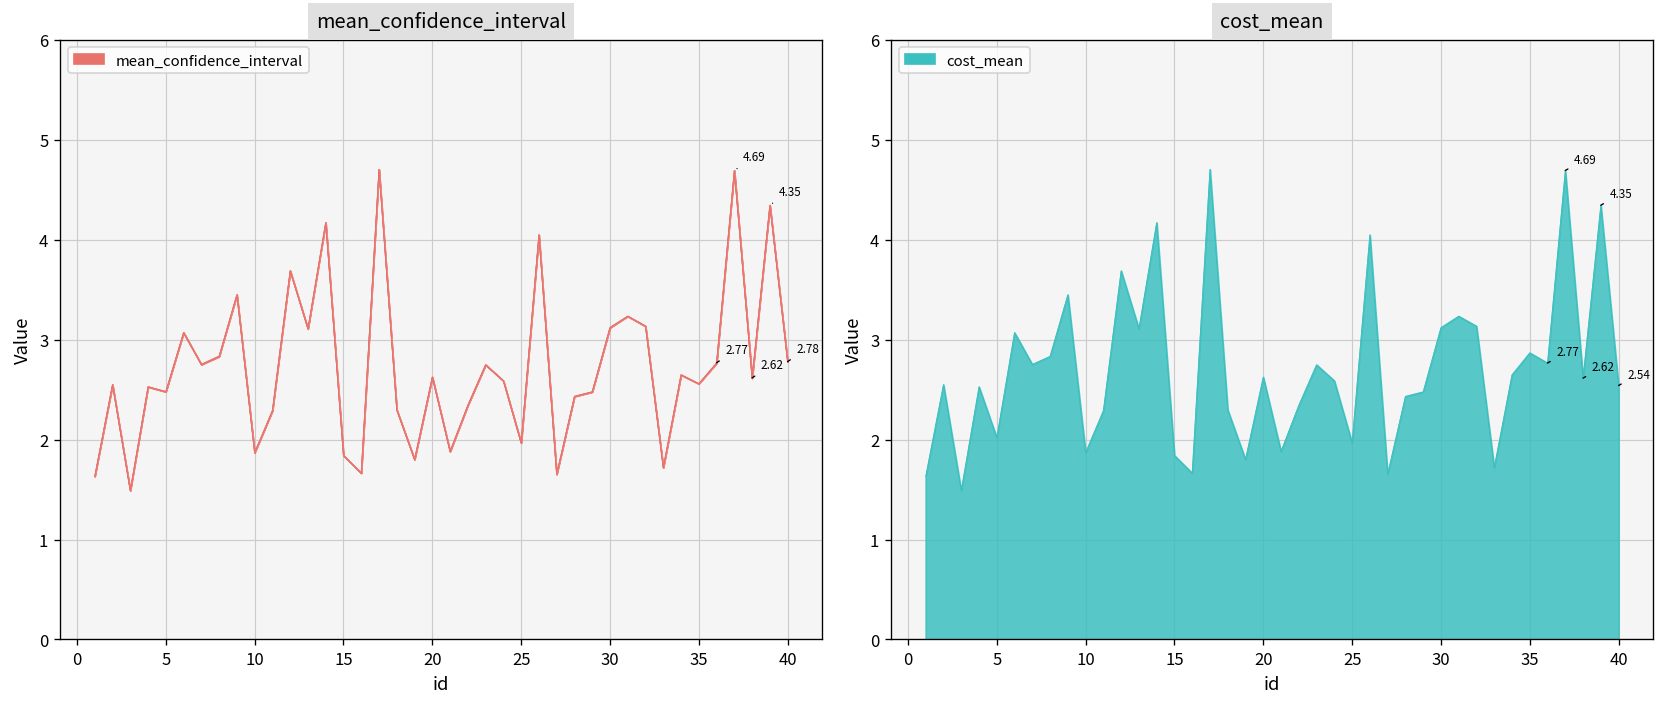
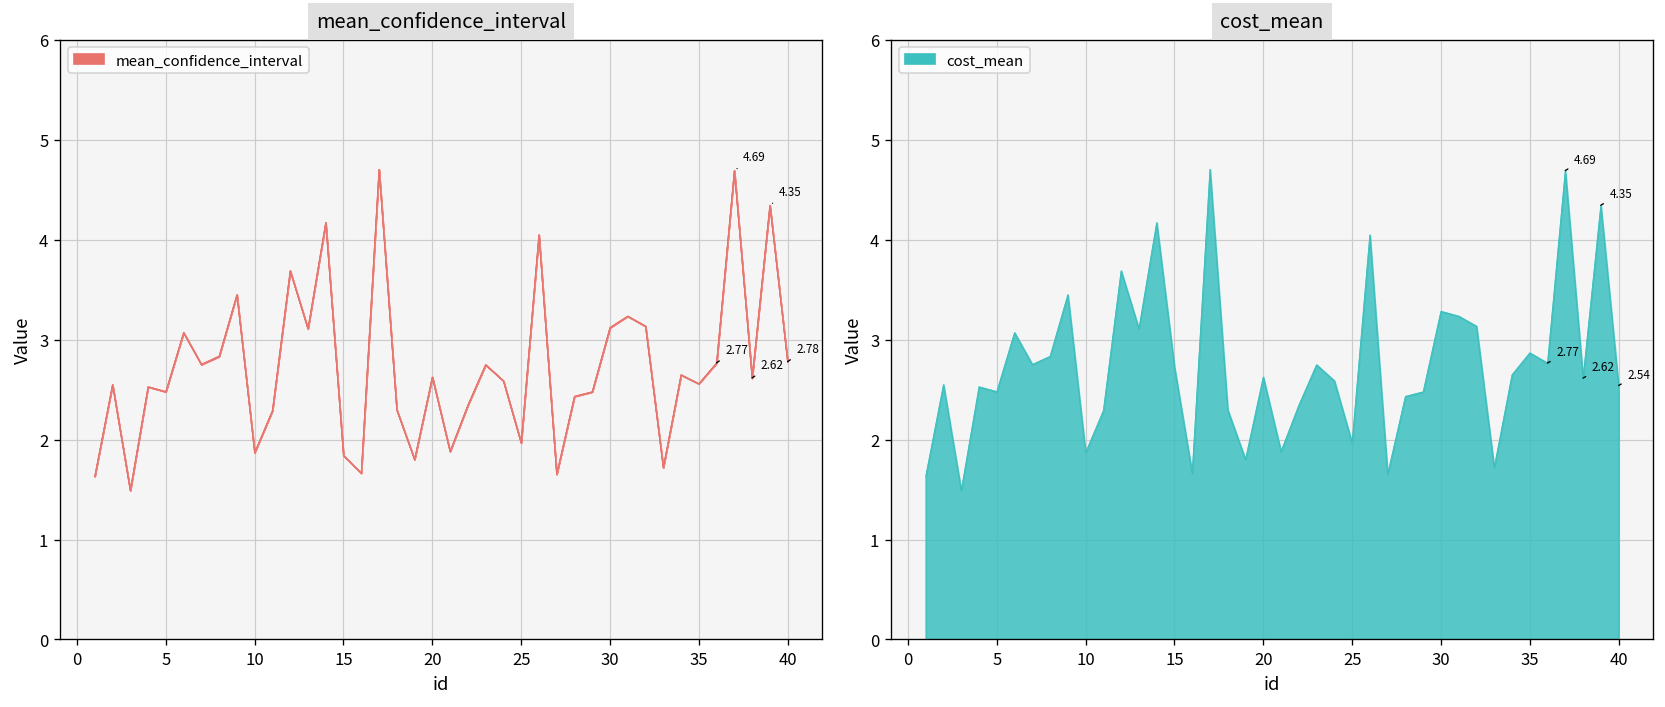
cost_mean, 5: 2.0 -> 2.5
cost_mean, 15: 1.8 -> 2.7
cost_mean, 30: 3.1 -> 3.3
